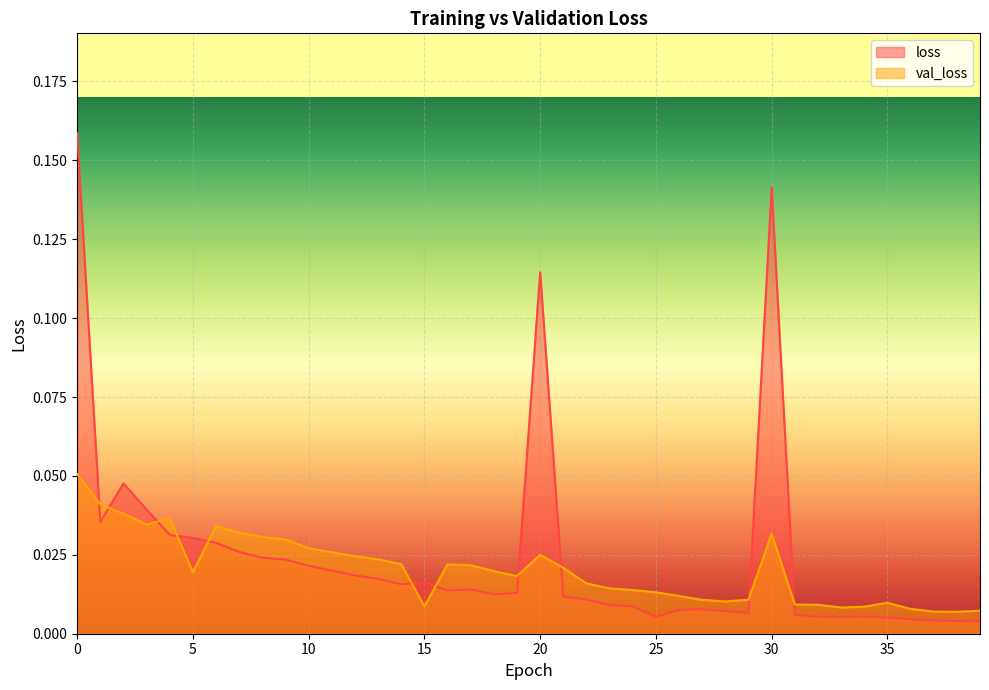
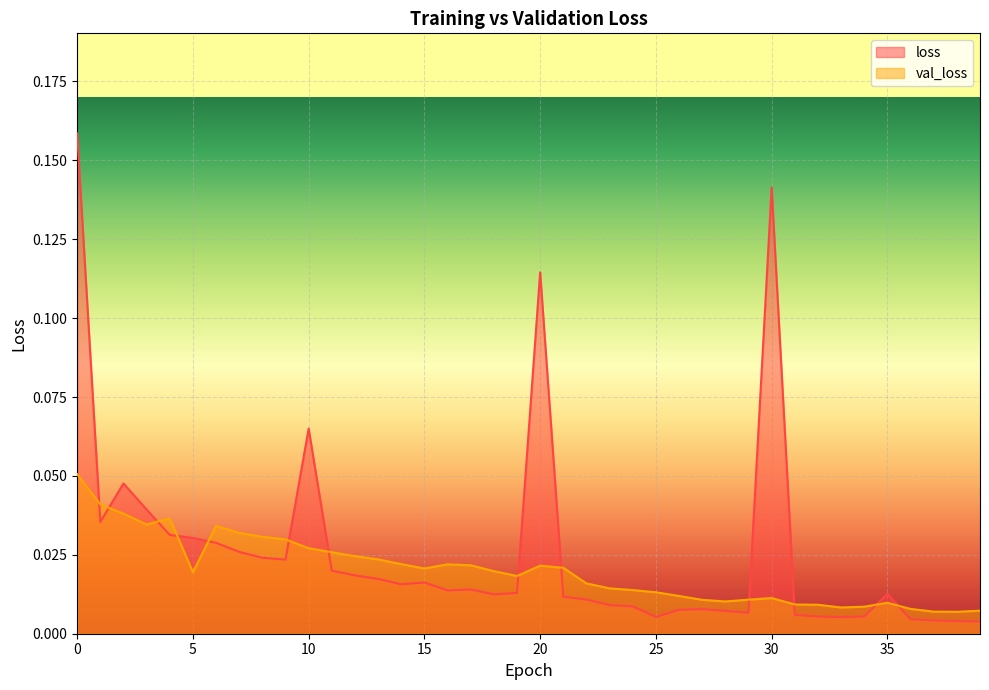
loss, 10: 0.022 -> 0.065
val_loss, 15: 0.009 -> 0.021
val_loss, 20: 0.025 -> 0.022
val_loss, 30: 0.032 -> 0.011
loss, 35: 0.005 -> 0.013
